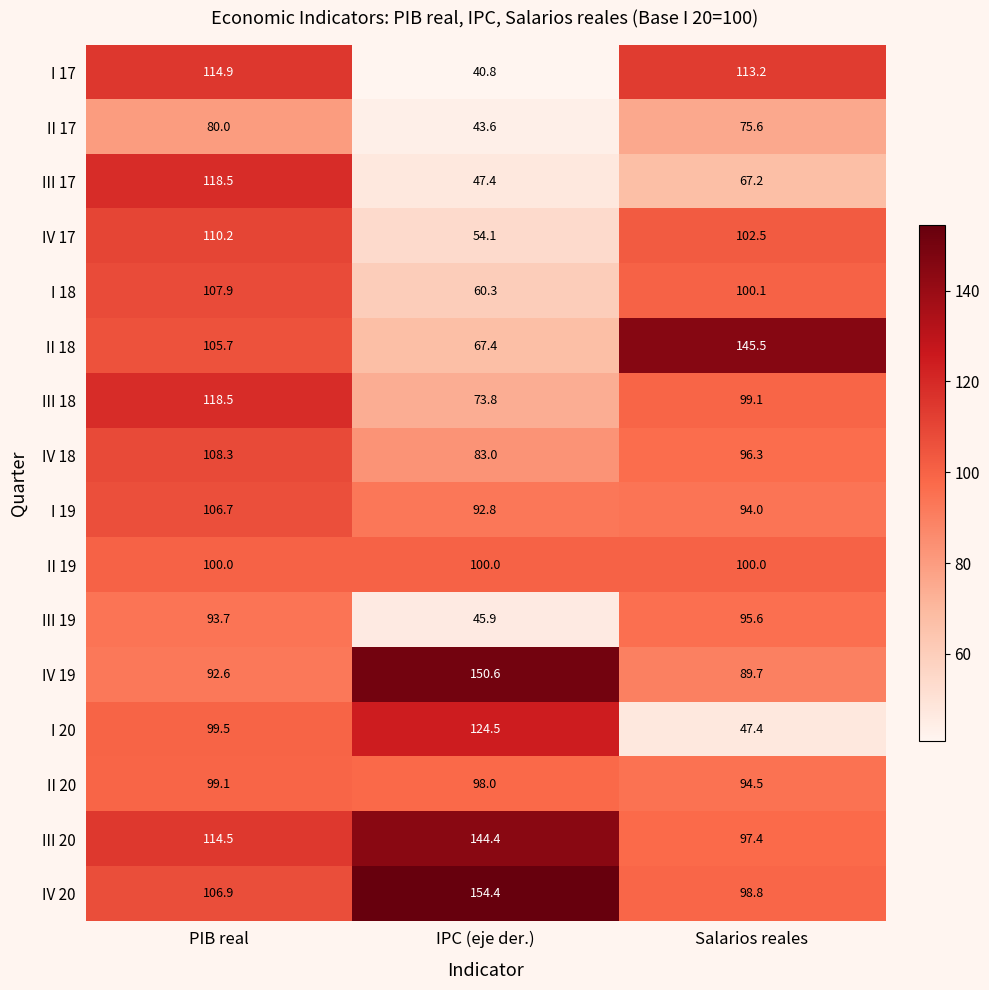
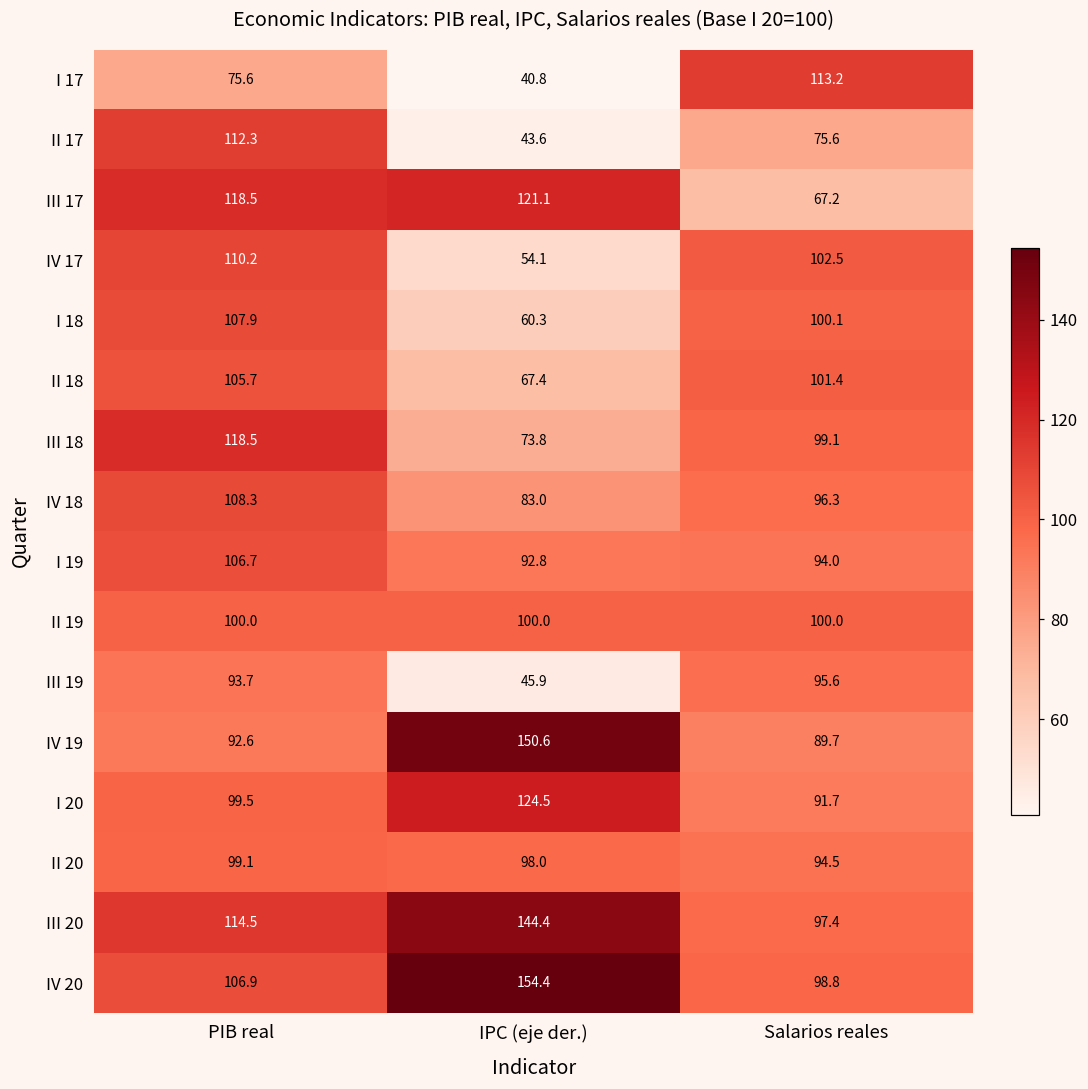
I 17, PIB real: 114.9 -> 75.6
II 17, PIB real: 80.0 -> 112.3
III 17, IPC (eje der.): 47.4 -> 121.1
II 18, Salarios reales: 145.5 -> 101.4
I 20, Salarios reales: 47.4 -> 91.7
